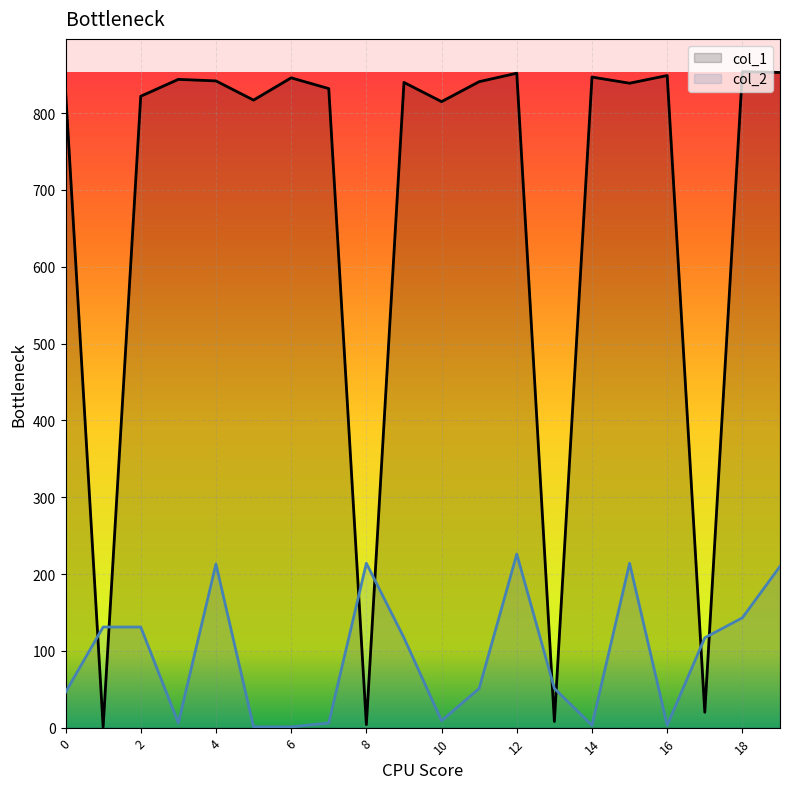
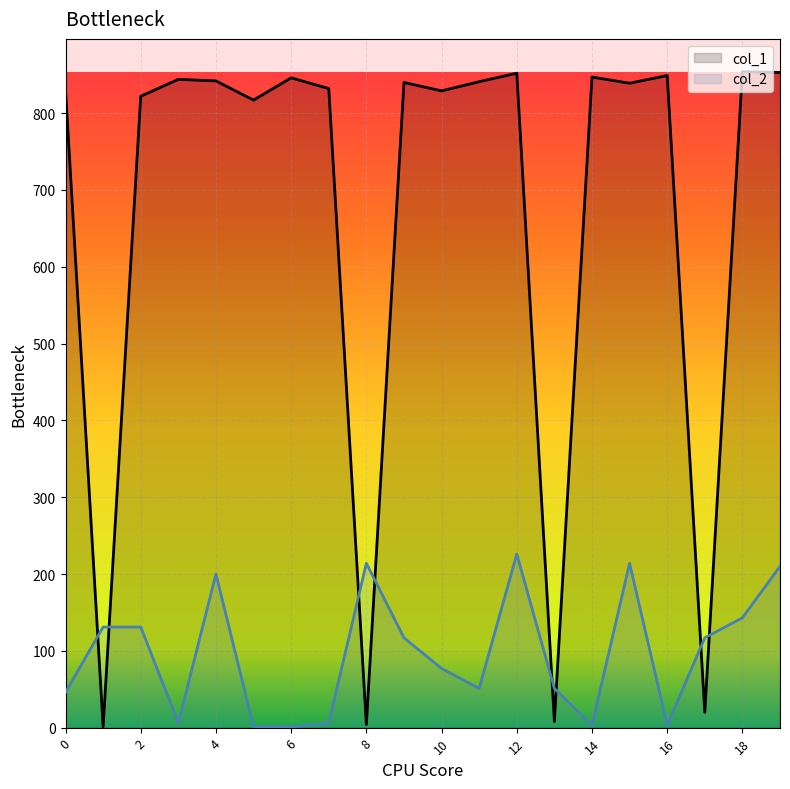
col_2, 4: 210 -> 200
col_1, 10: 820 -> 830
col_2, 10: 10 -> 80
